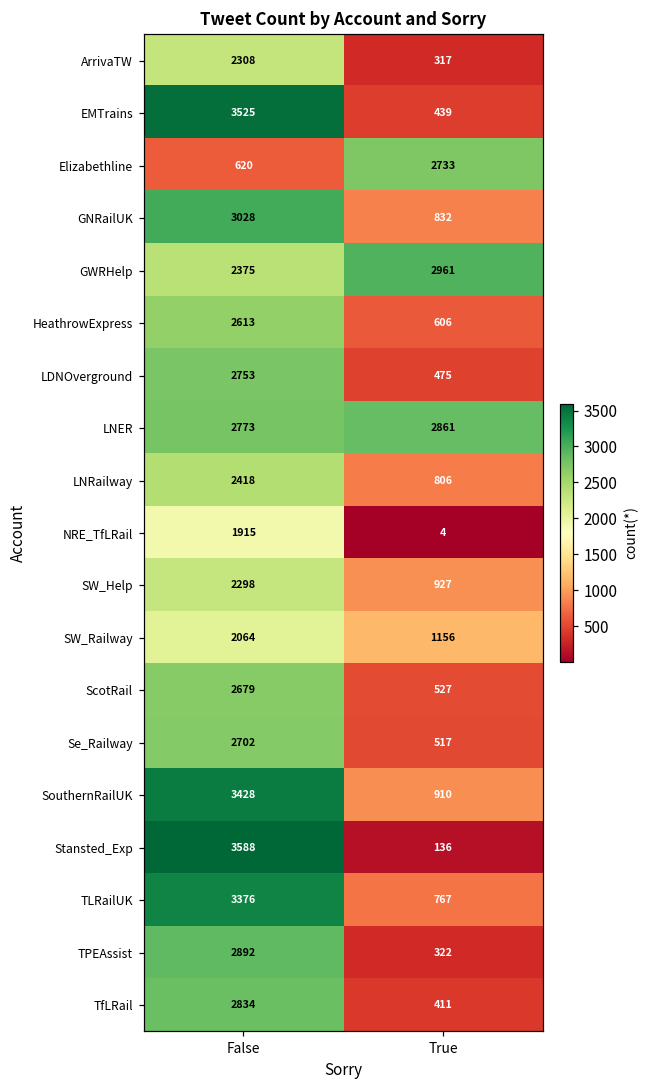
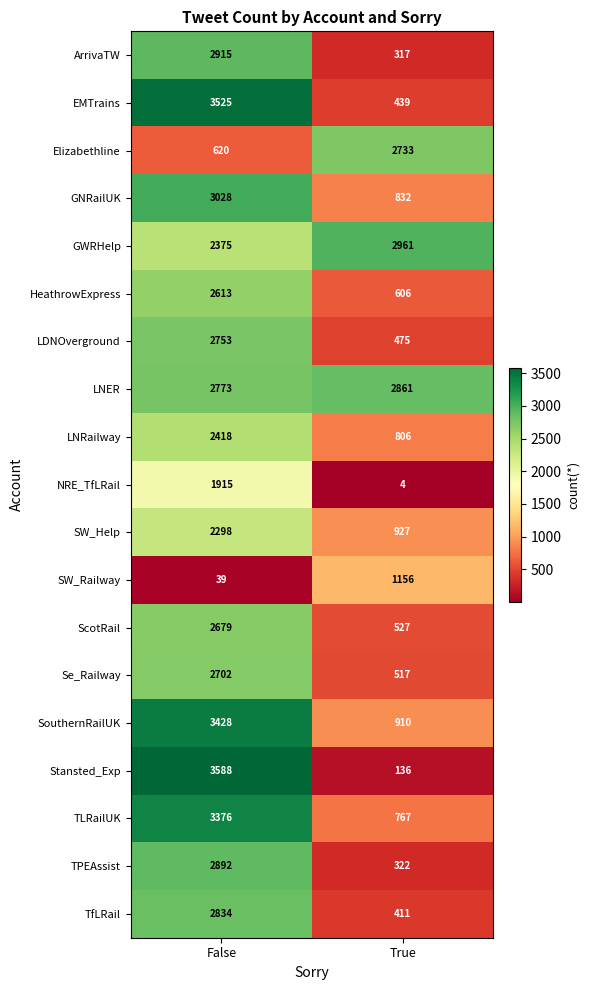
ArrivaTW, False: 2308 -> 2915
SW_Railway, False: 2064 -> 39
